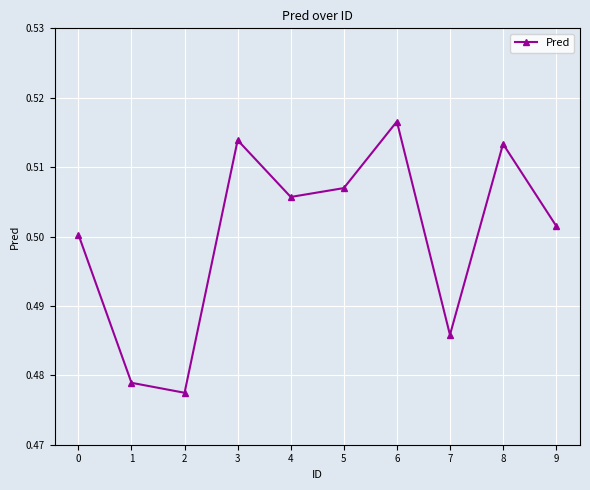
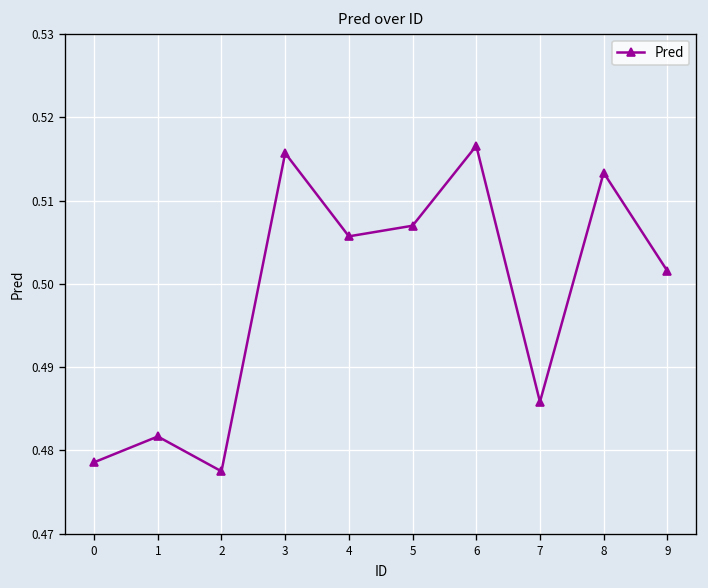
0: 0.500 -> 0.479
1: 0.479 -> 0.482
3: 0.514 -> 0.516
